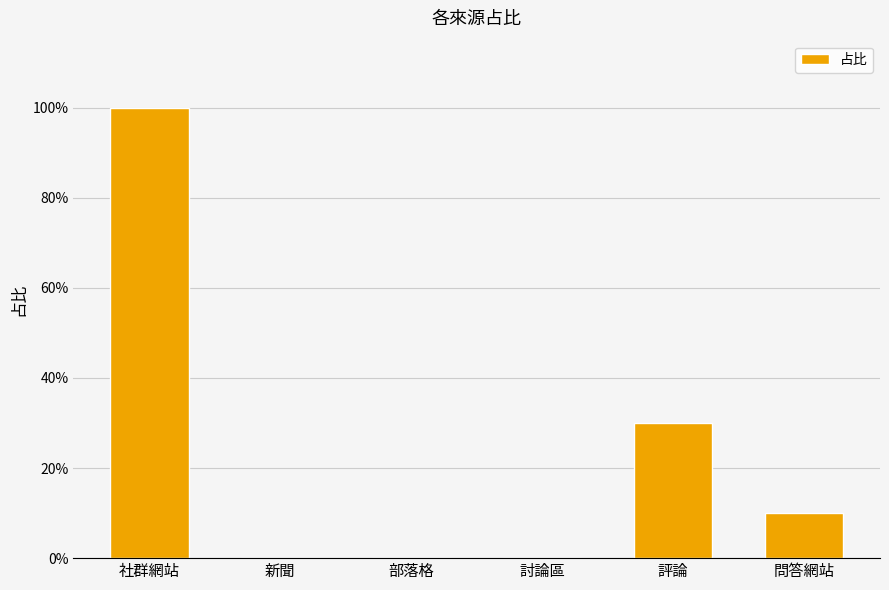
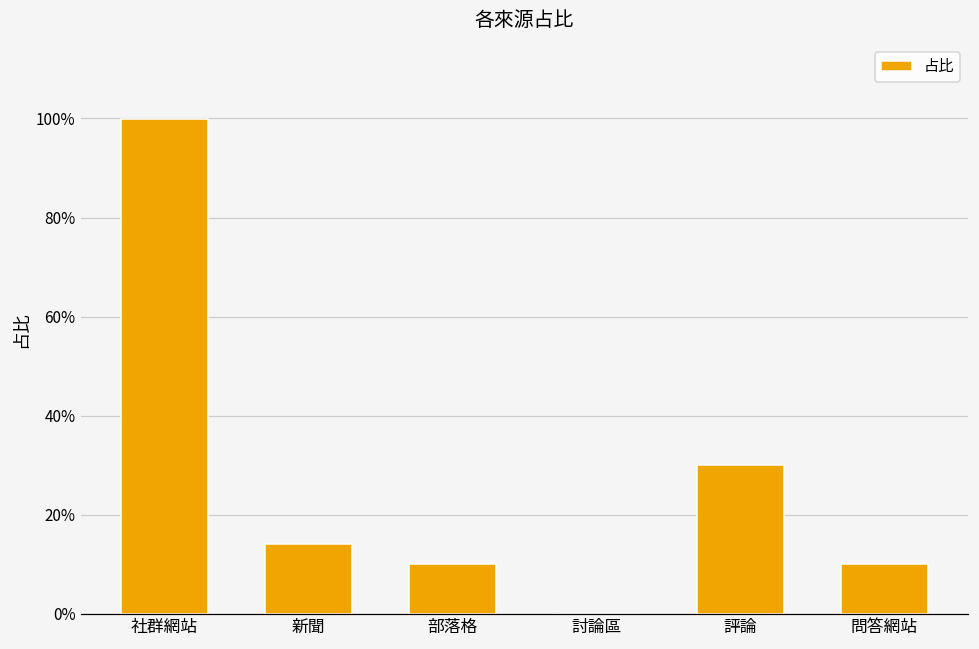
新聞: 0% -> 14%
部落格: 0% -> 10%
